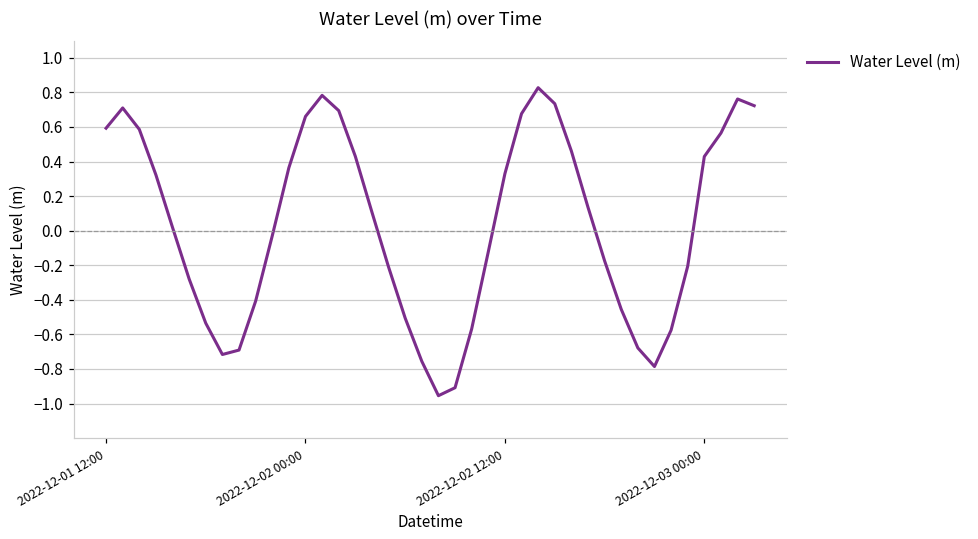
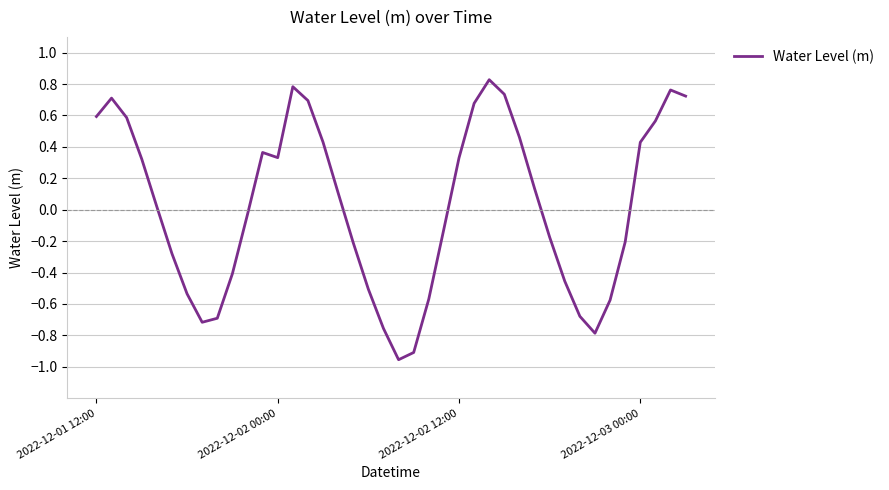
2022-12-02 00:00: 0.66 -> 0.33
